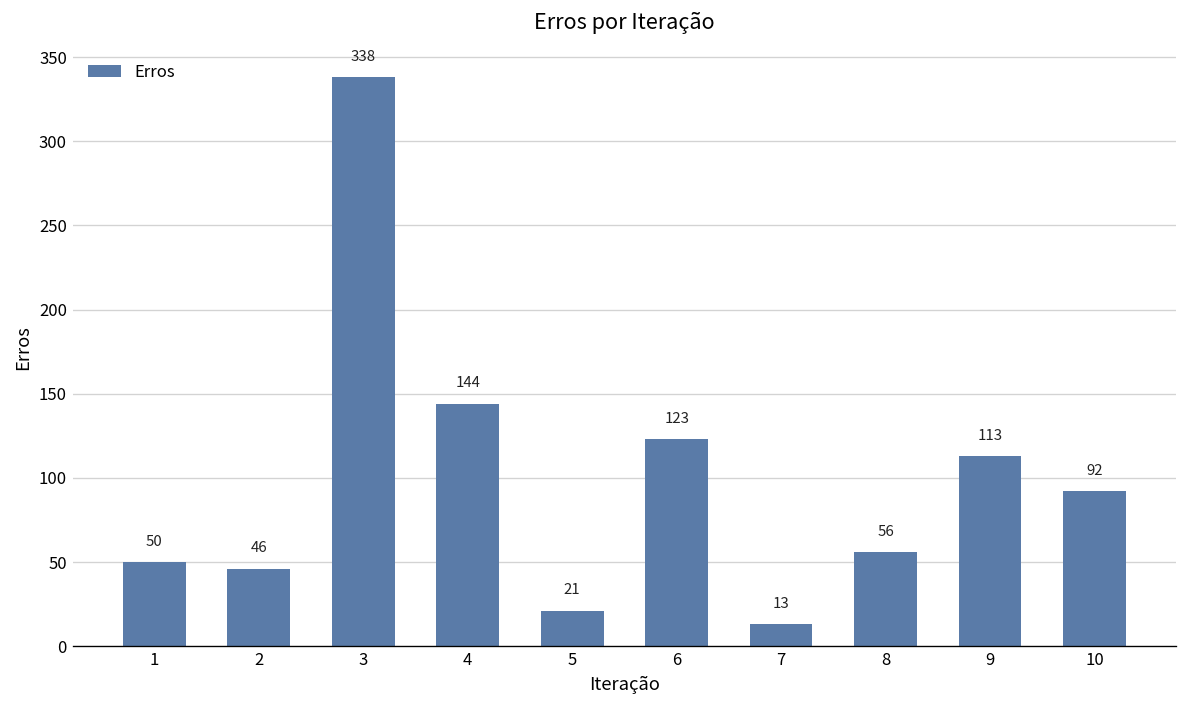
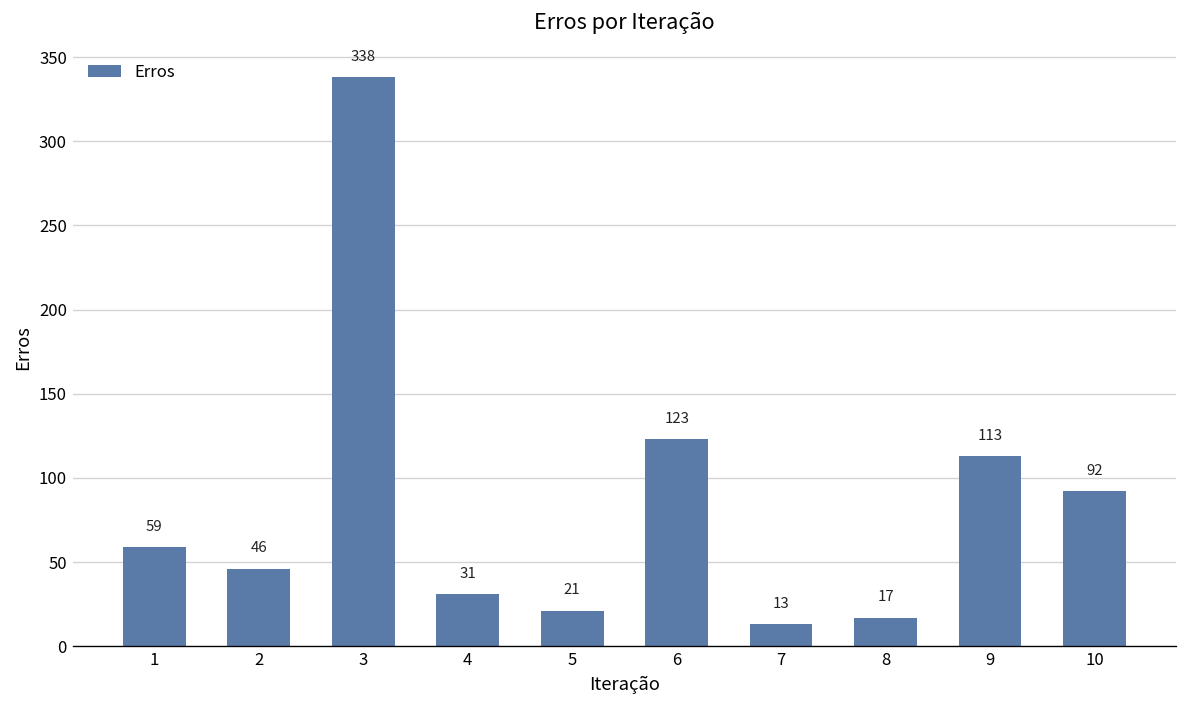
1: 50 -> 59
4: 144 -> 31
8: 56 -> 17
